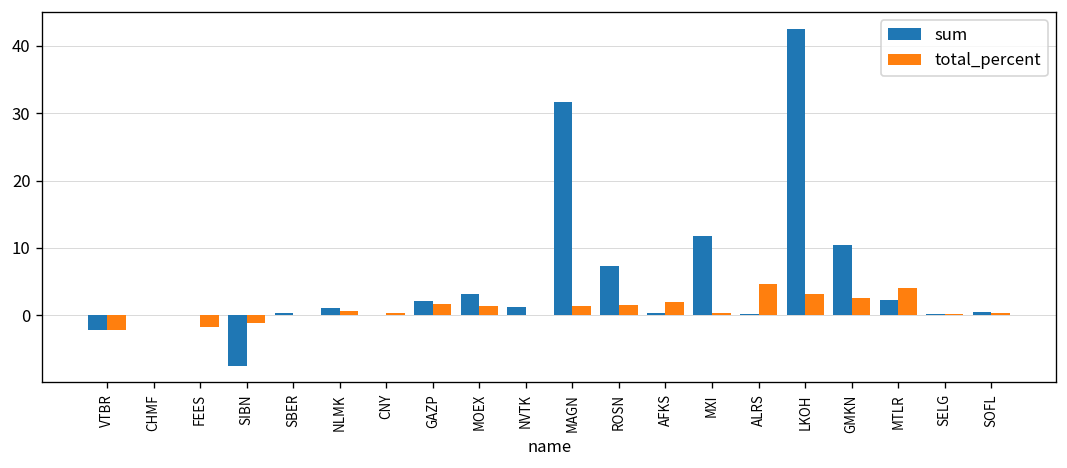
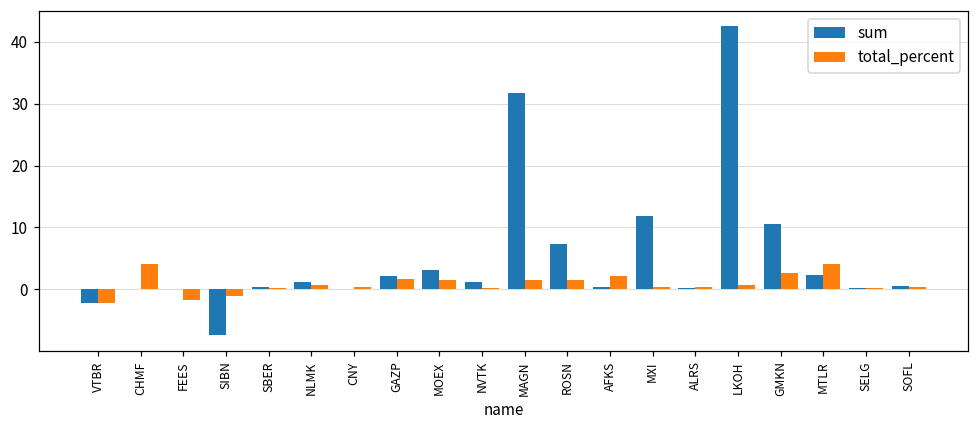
total_percent, CHMF: 0 -> 4
total_percent, ALRS: 5 -> 0
total_percent, LKOH: 3 -> 1
